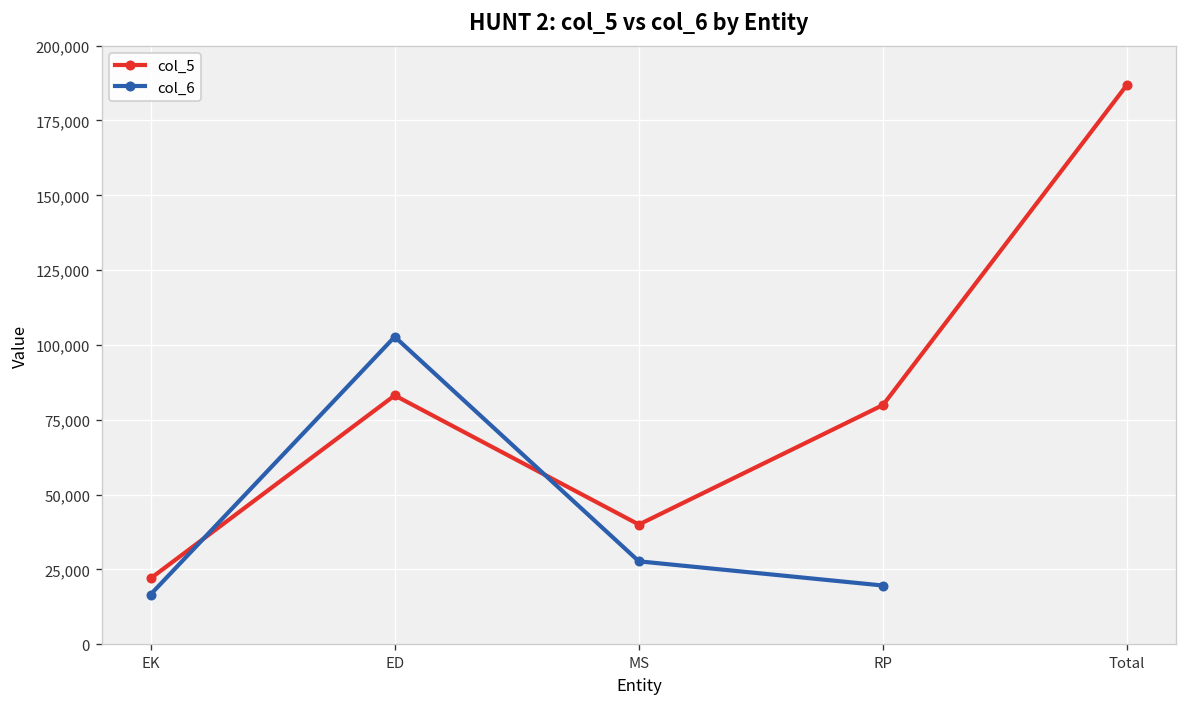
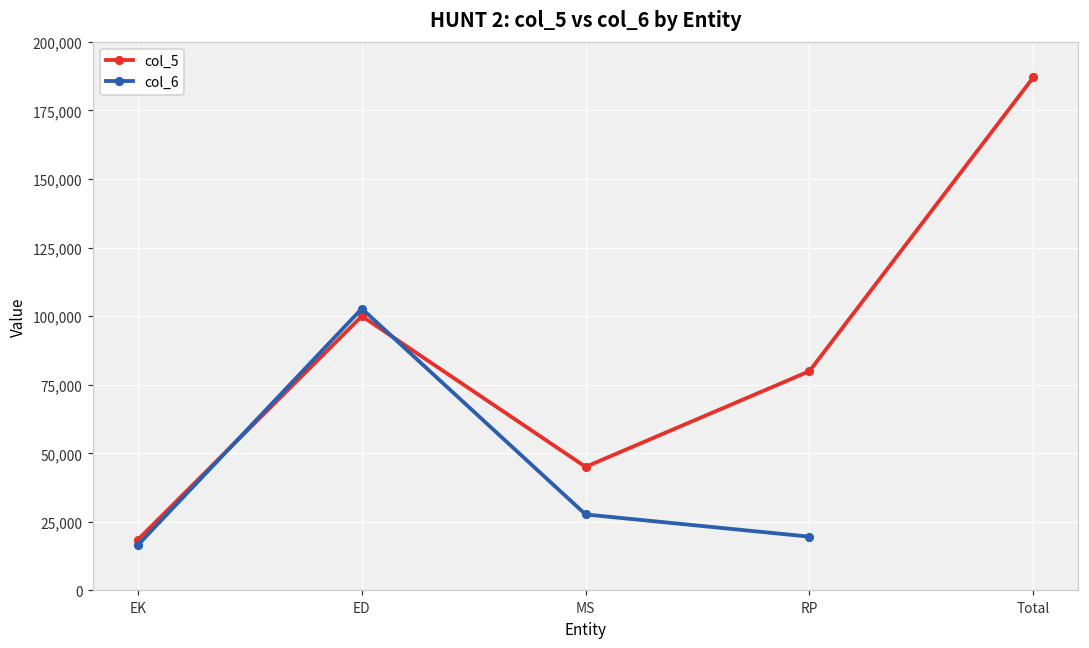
col_5, EK: 22,000 -> 19,000
col_5, ED: 83,000 -> 100,000
col_5, MS: 40,000 -> 45,000
